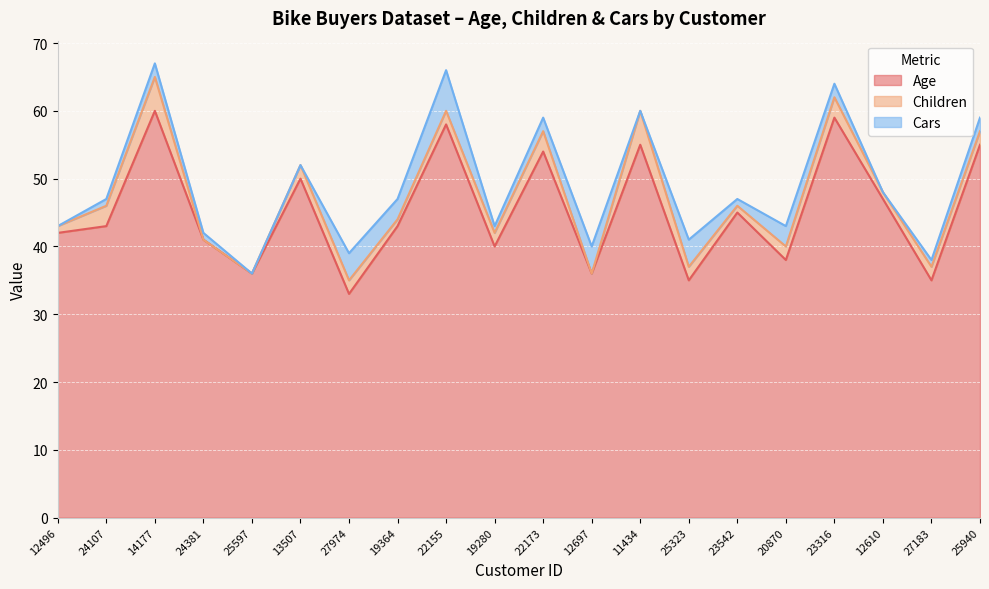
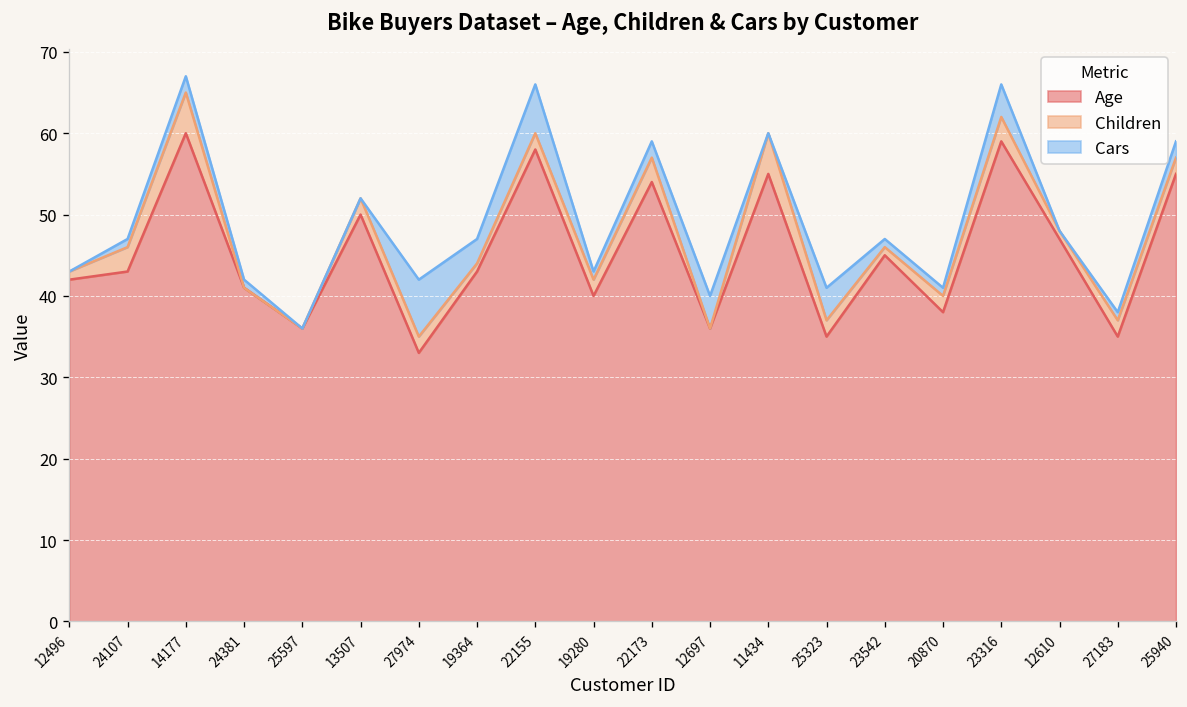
Cars, 27974: 4 -> 7
Cars, 20870: 3 -> 1
Cars, 23316: 2 -> 4
